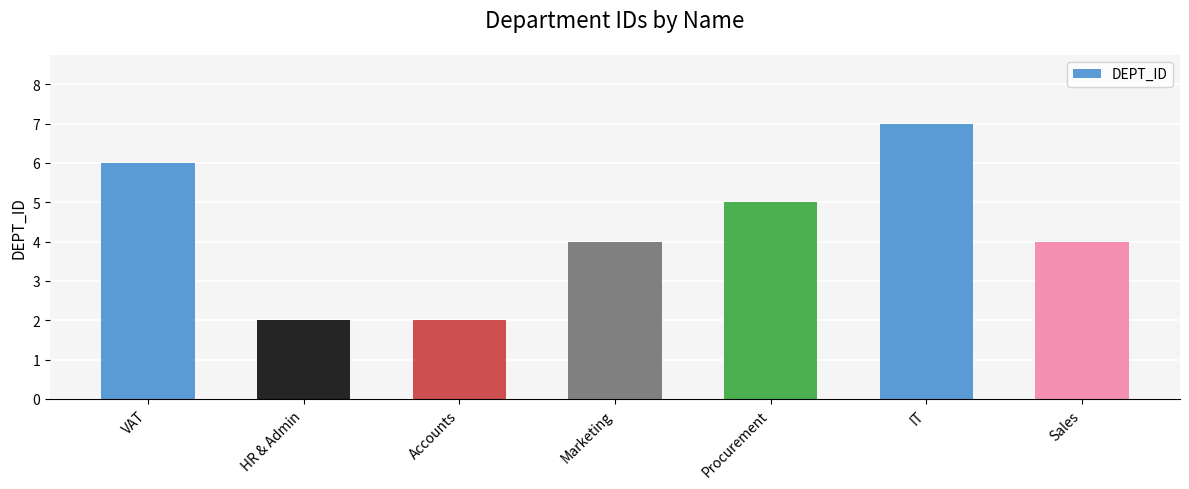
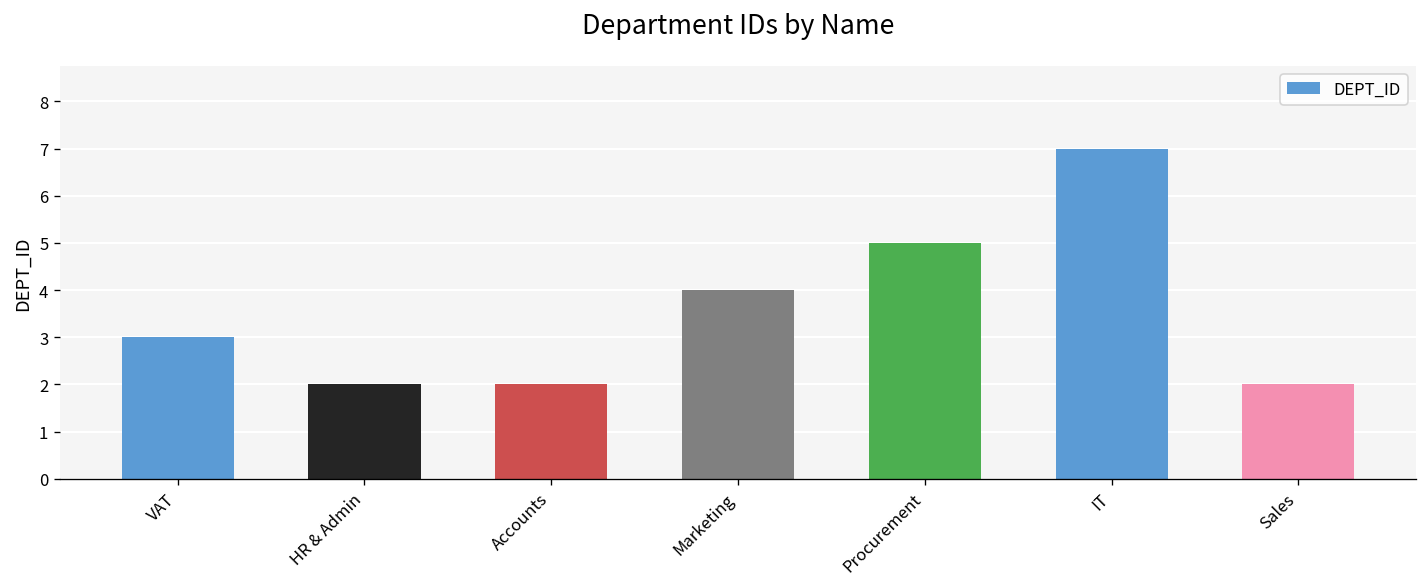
VAT: 6 -> 3
Sales: 4 -> 2
